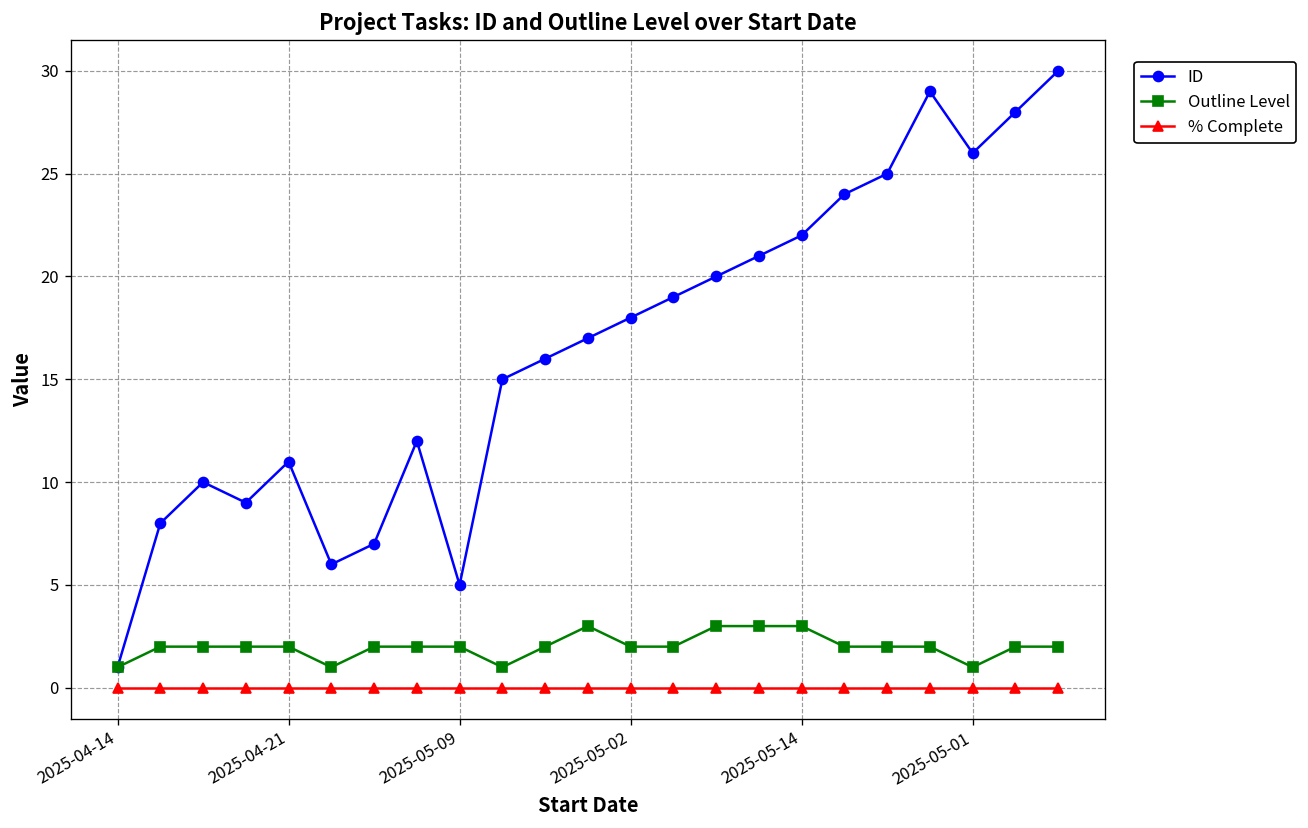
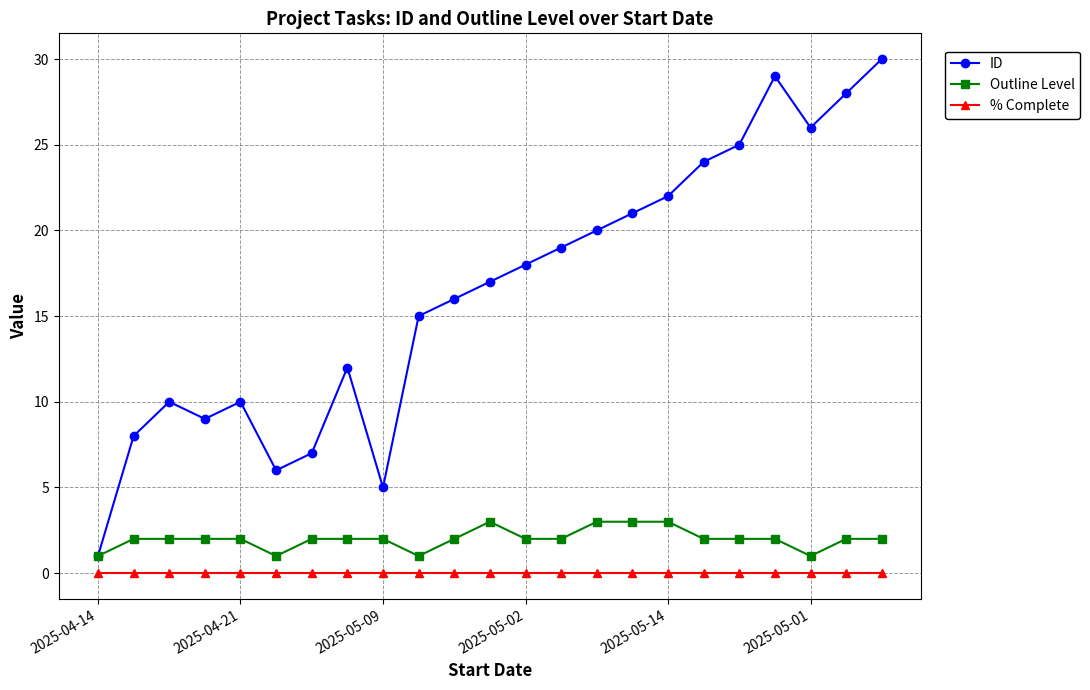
ID, 2025-04-21: 11 -> 10
